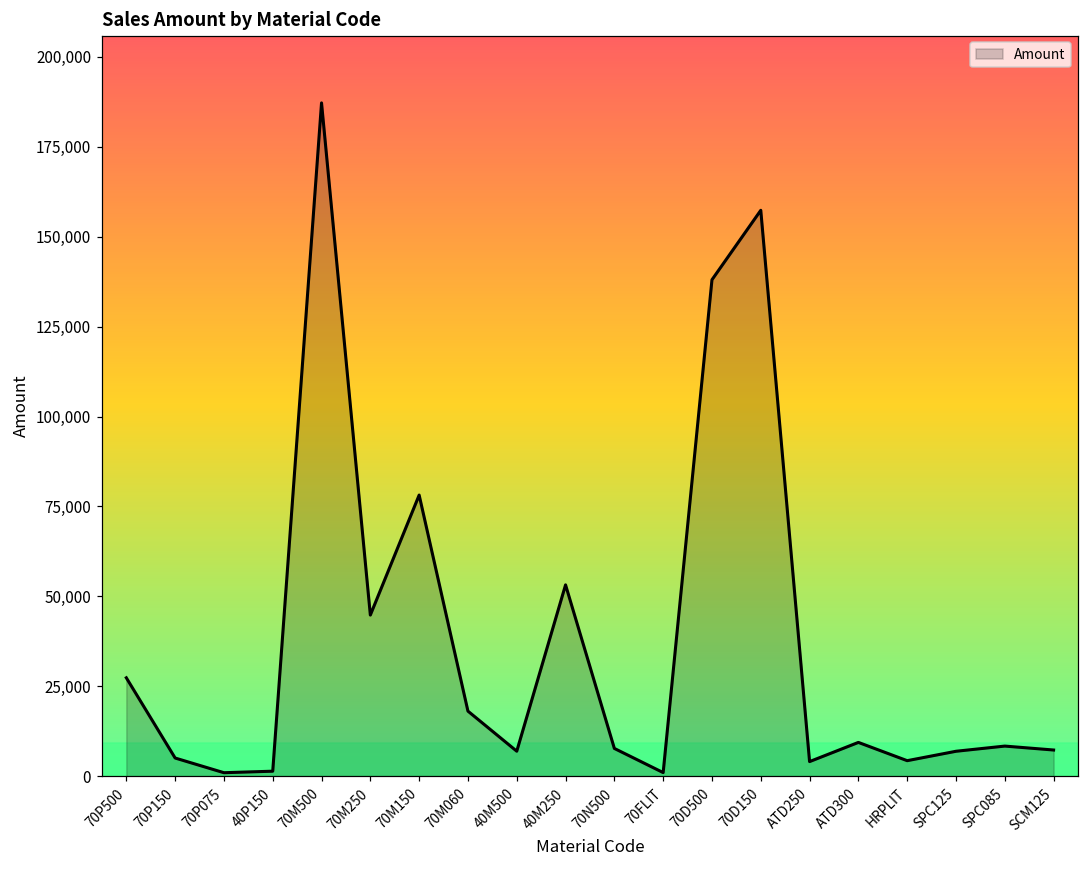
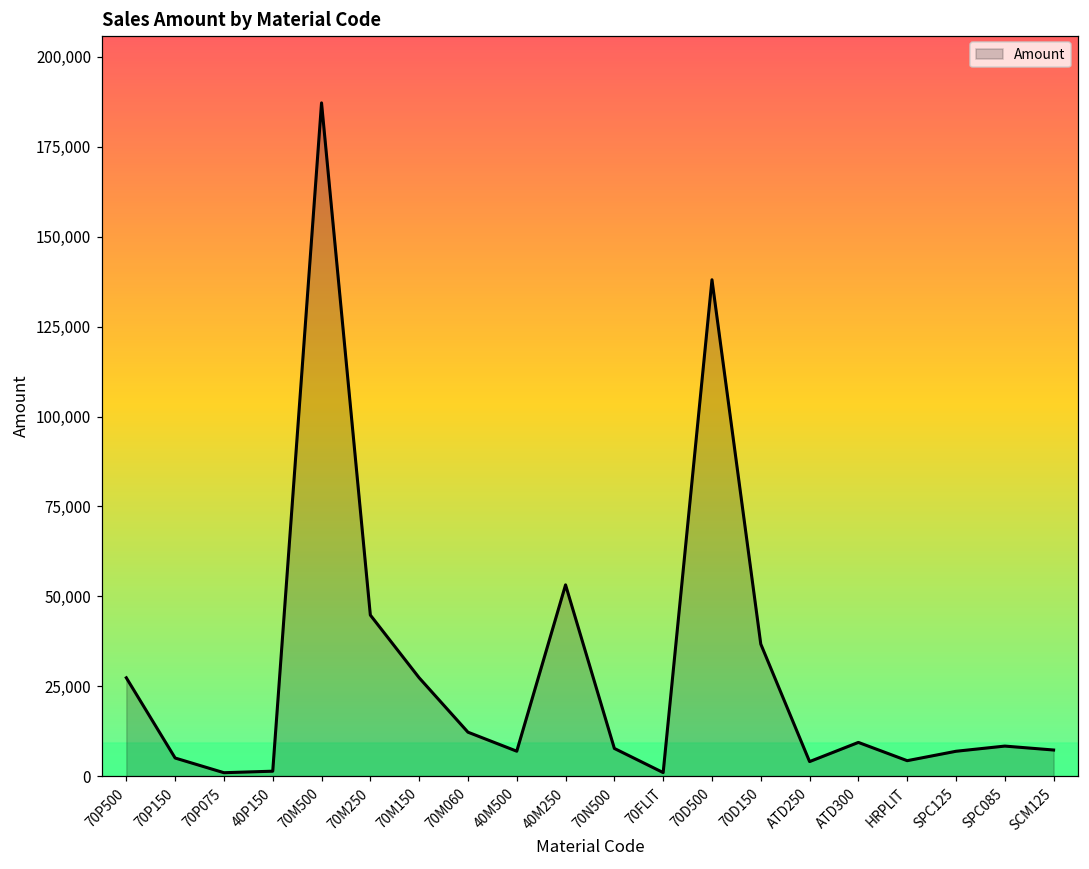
70M150: 78,000 -> 27,000
70M060: 18,000 -> 12,000
70D150: 157,000 -> 37,000
